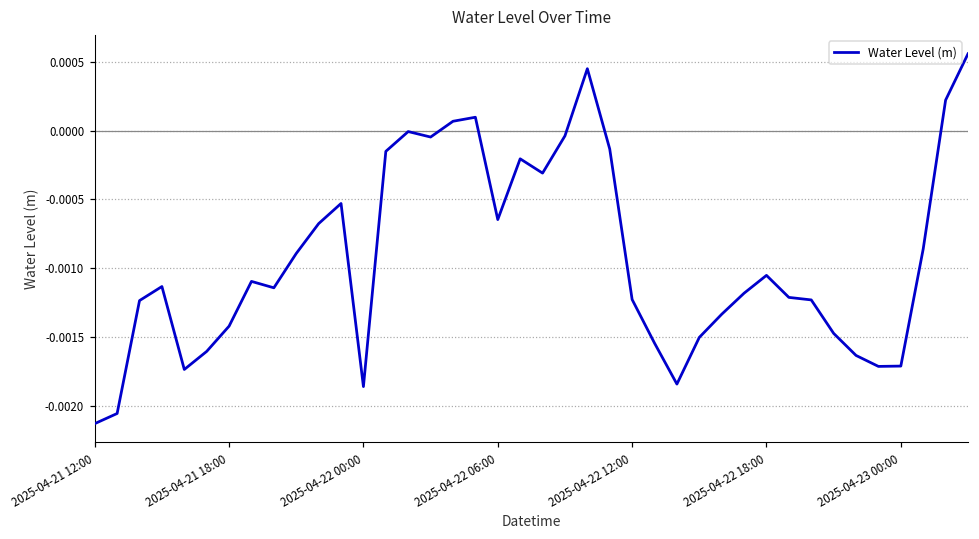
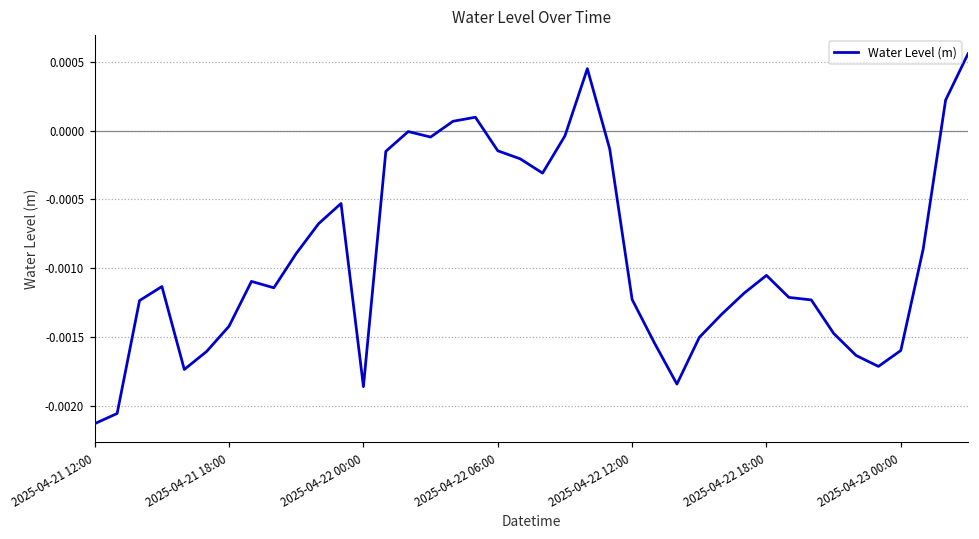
2025-04-22 06:00: -0.00065 -> -0.00015
2025-04-23 00:00: -0.00171 -> -0.00160
